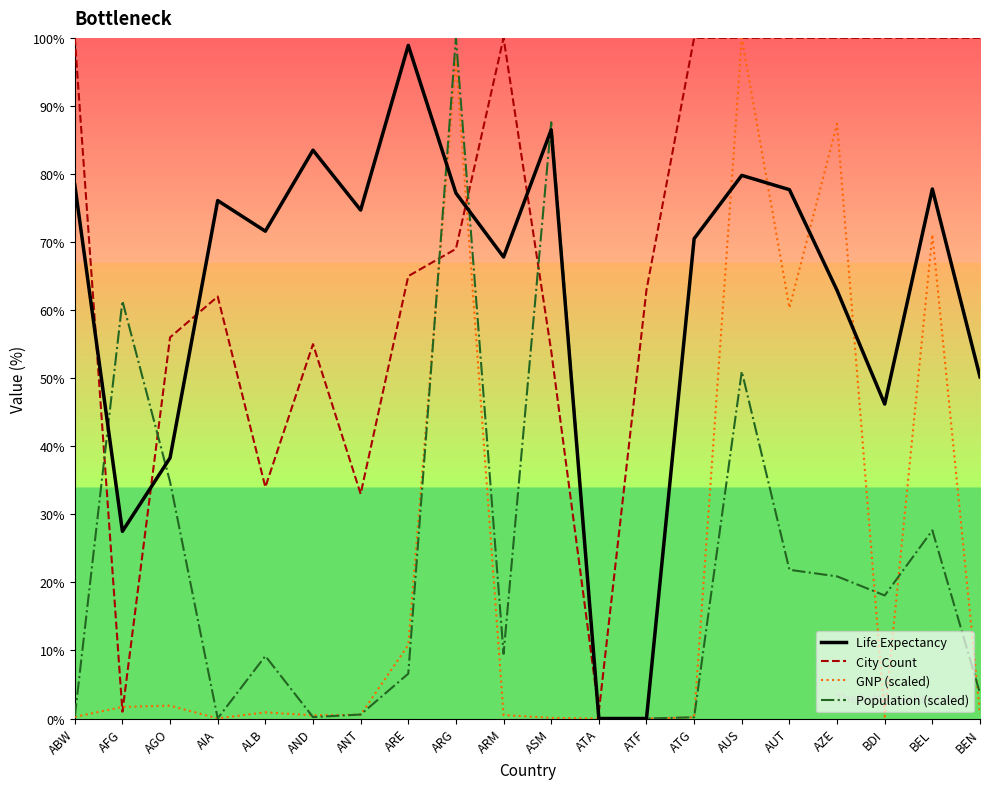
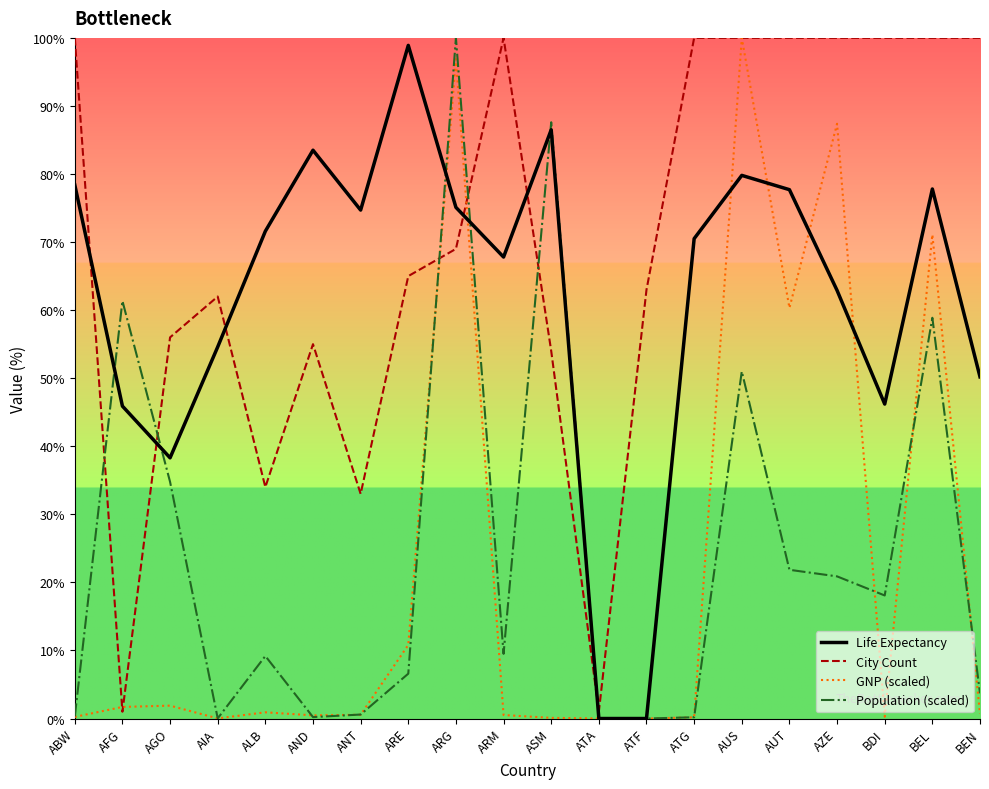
Life Expectancy, AFG: 28% -> 46%
Life Expectancy, AIA: 76% -> 55%
Life Expectancy, ARG: 77% -> 75%
Population (scaled), BEL: 28% -> 59%
